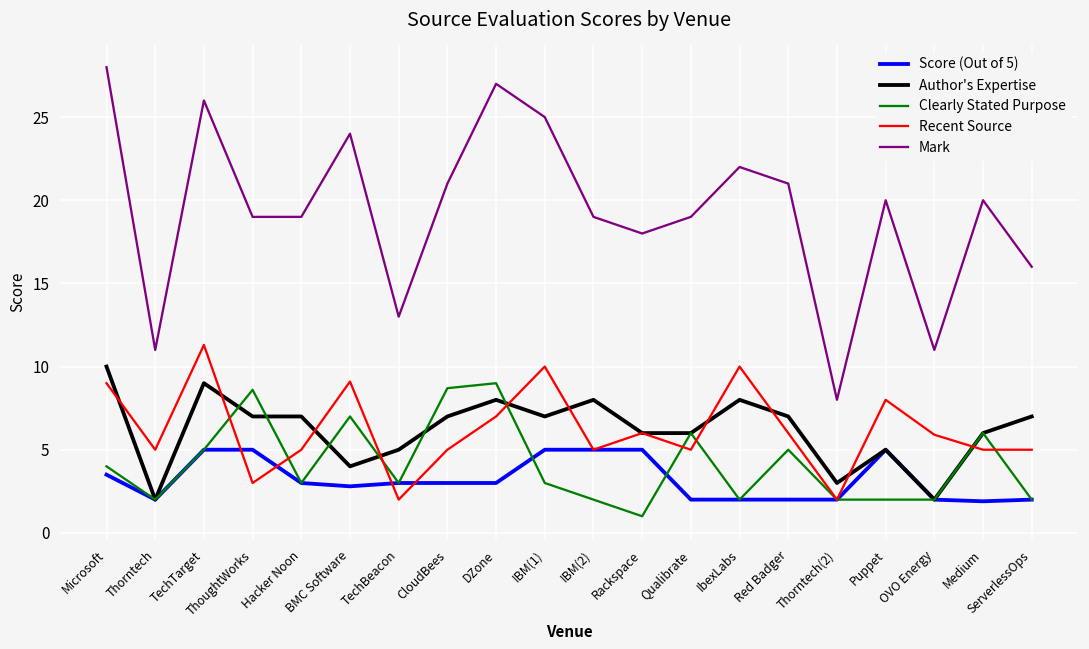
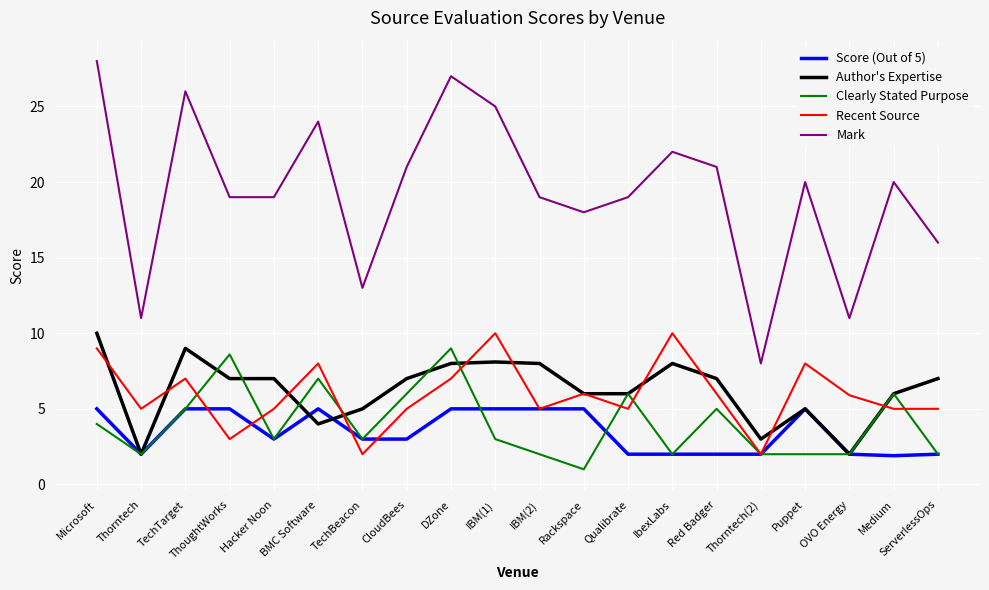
Score (Out of 5), Microsoft: 3.5 -> 5.0
Recent Source, TechTarget: 11.3 -> 7.0
Score (Out of 5), BMC Software: 2.8 -> 5.0
Recent Source, BMC Software: 9.1 -> 8.0
Clearly Stated Purpose, CloudBees: 8.7 -> 6.0
Score (Out of 5), DZone: 3 -> 5
Author's Expertise, IBM(1): 7.0 -> 8.1
